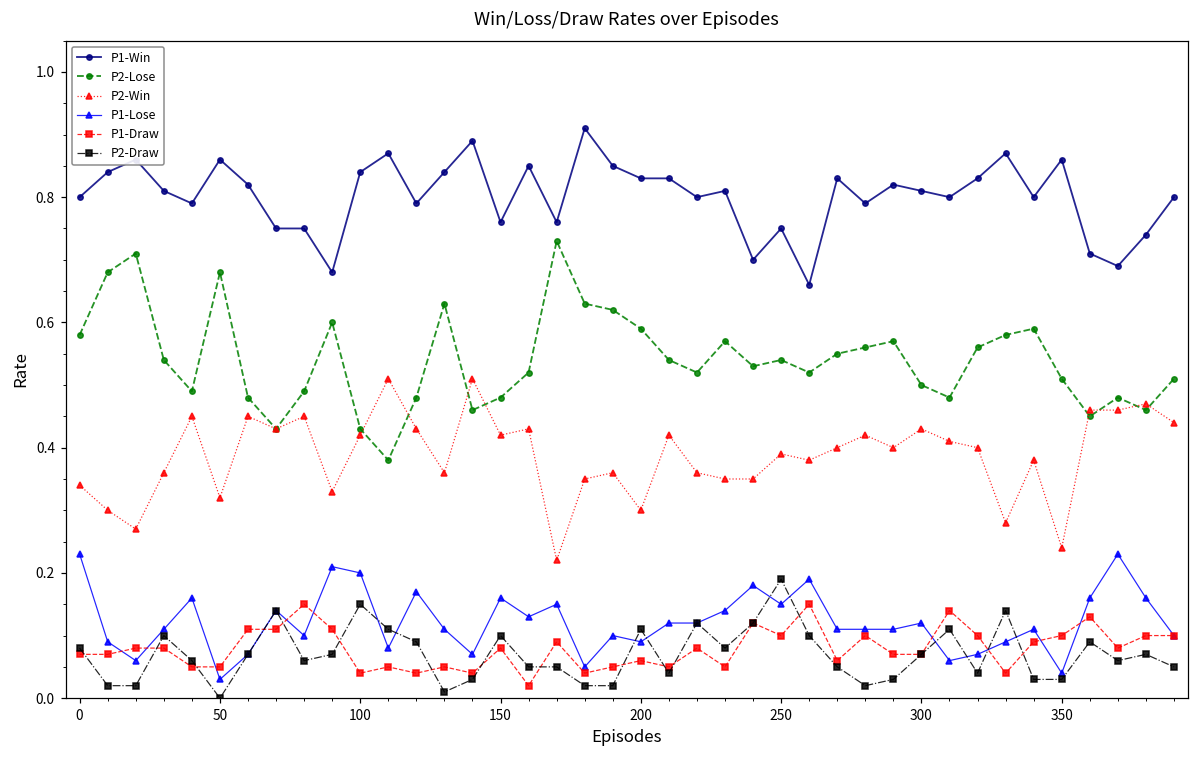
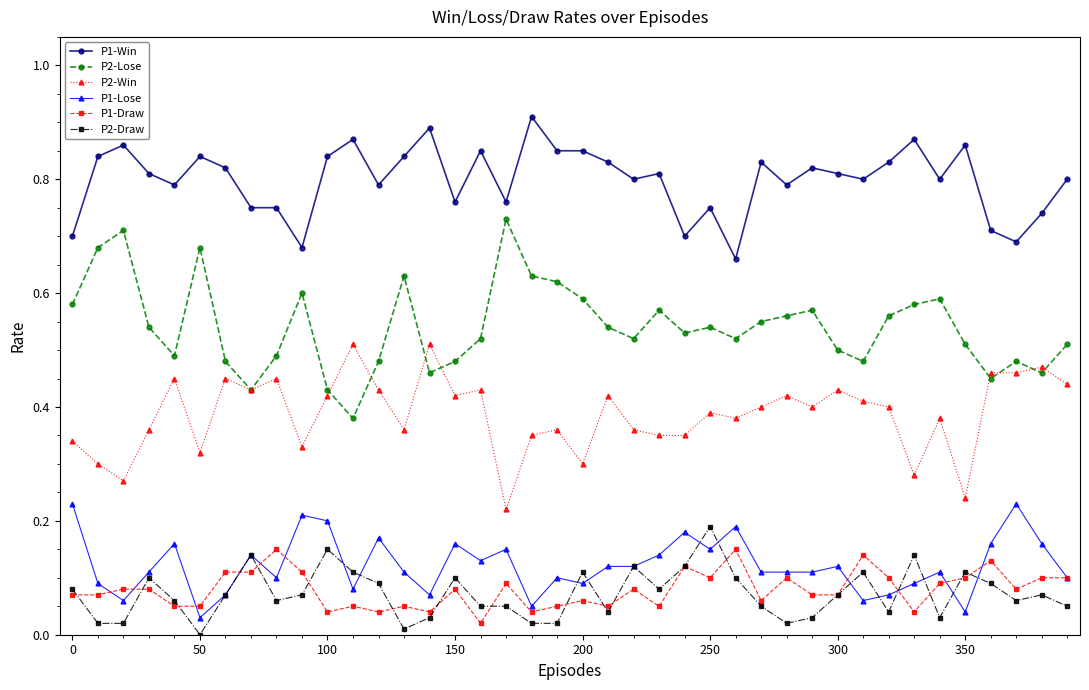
P1-Win, 0: 0.8 -> 0.7
P1-Win, 50: 0.86 -> 0.84
P1-Win, 200: 0.83 -> 0.85
P2-Draw, 350: 0.03 -> 0.11
